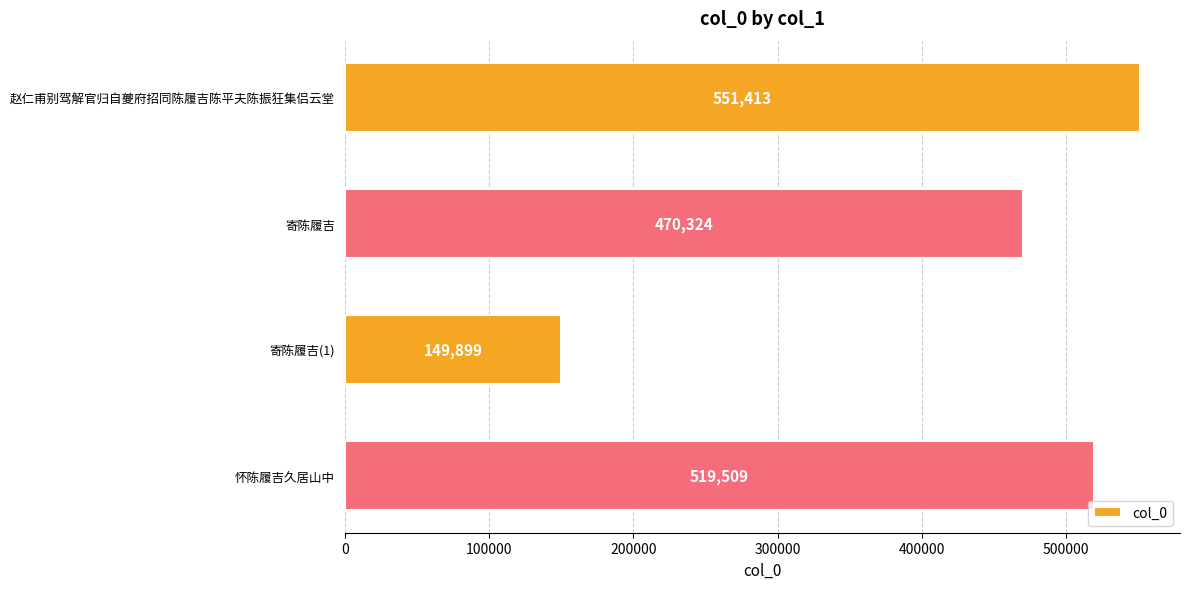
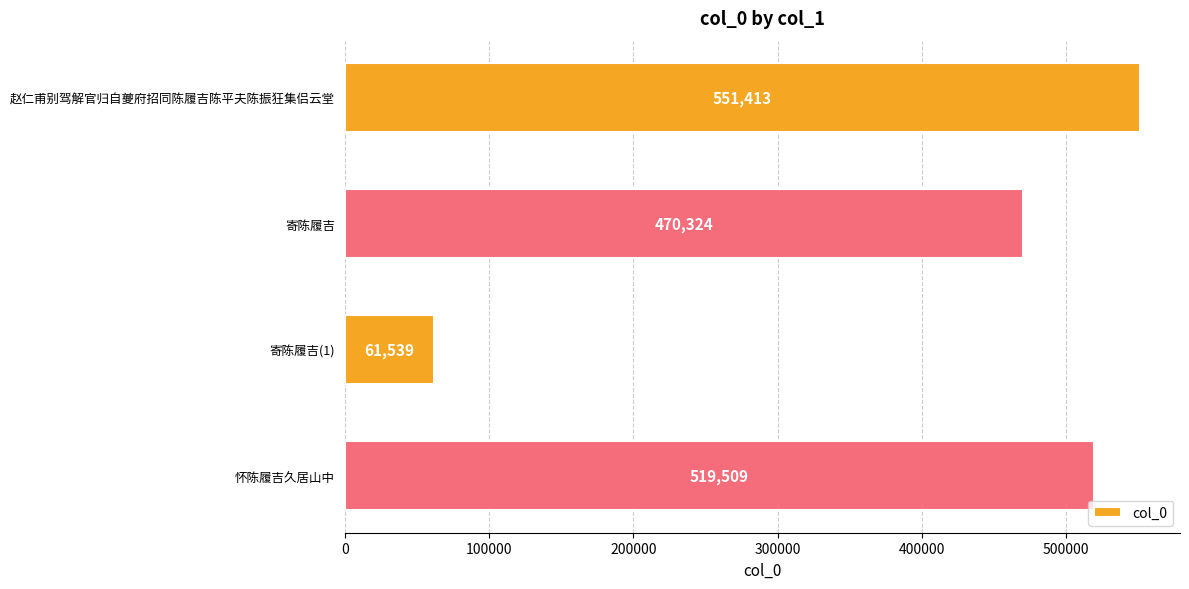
寄陈履吉(1): 149,899 -> 61,539
